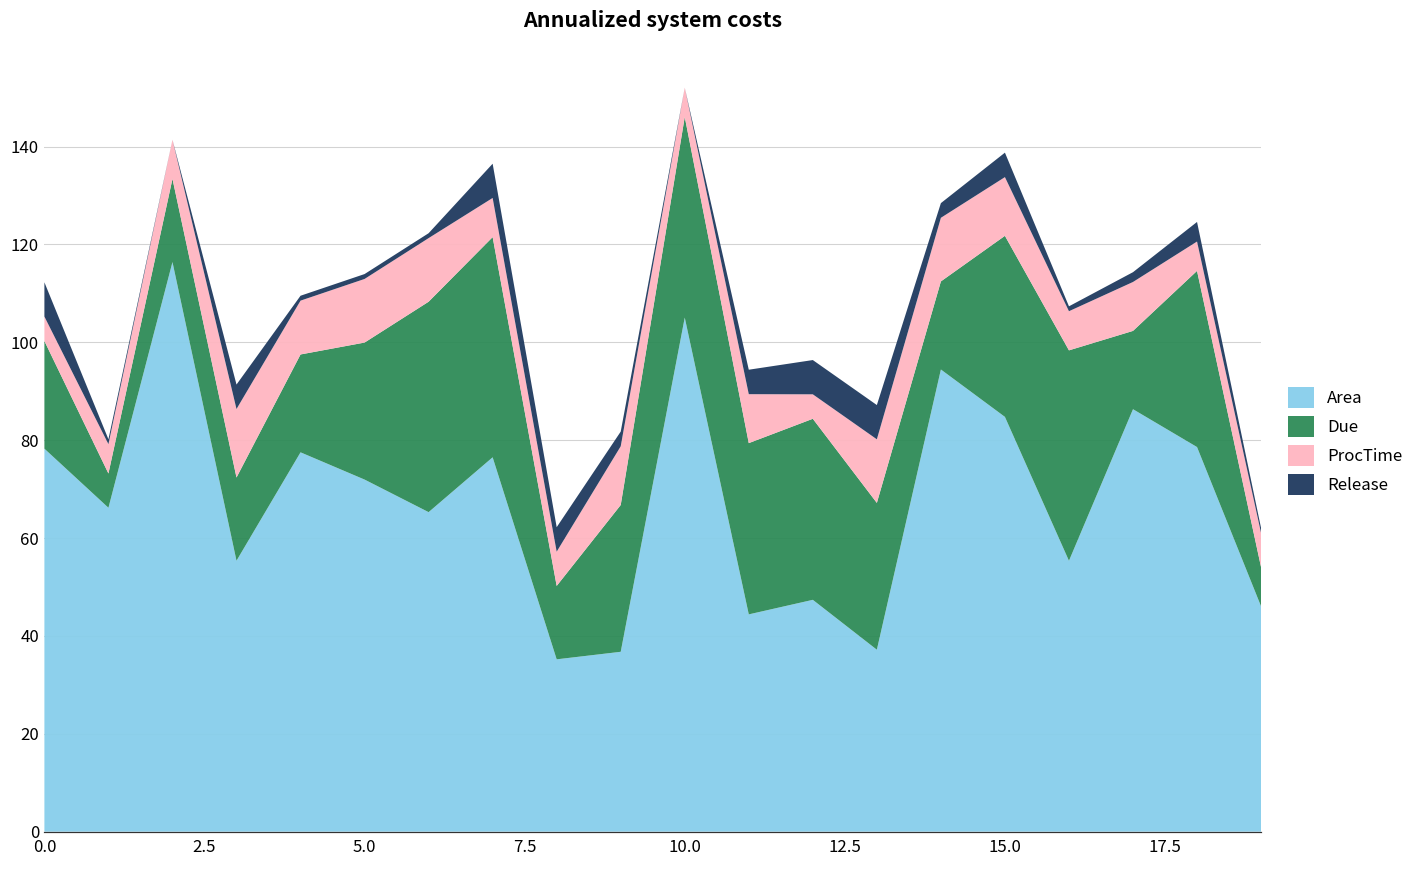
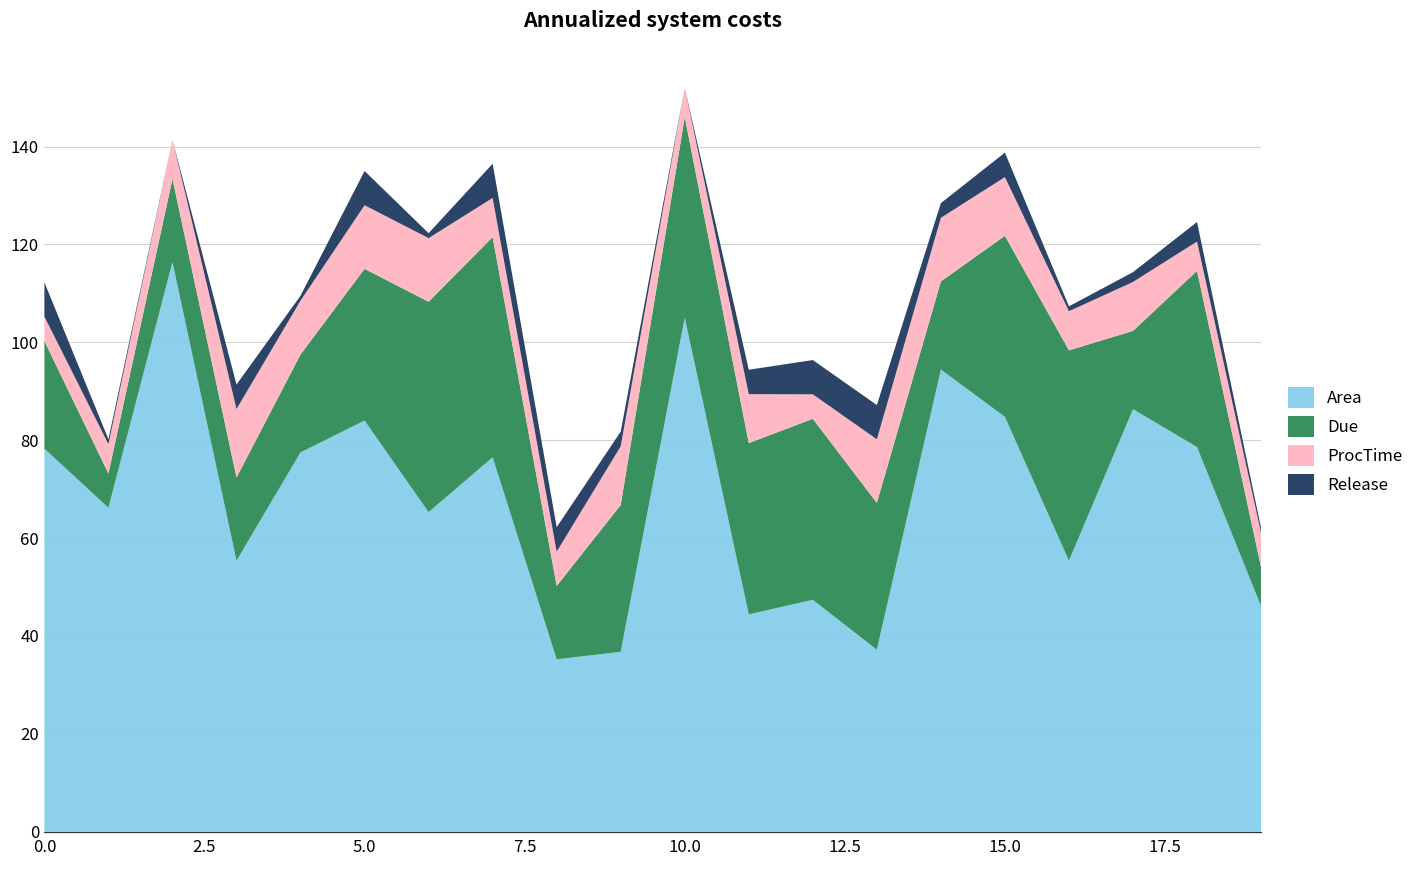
Area, 5.0: 72 -> 84
Due, 5.0: 28 -> 31
Release, 5.0: 1 -> 7
